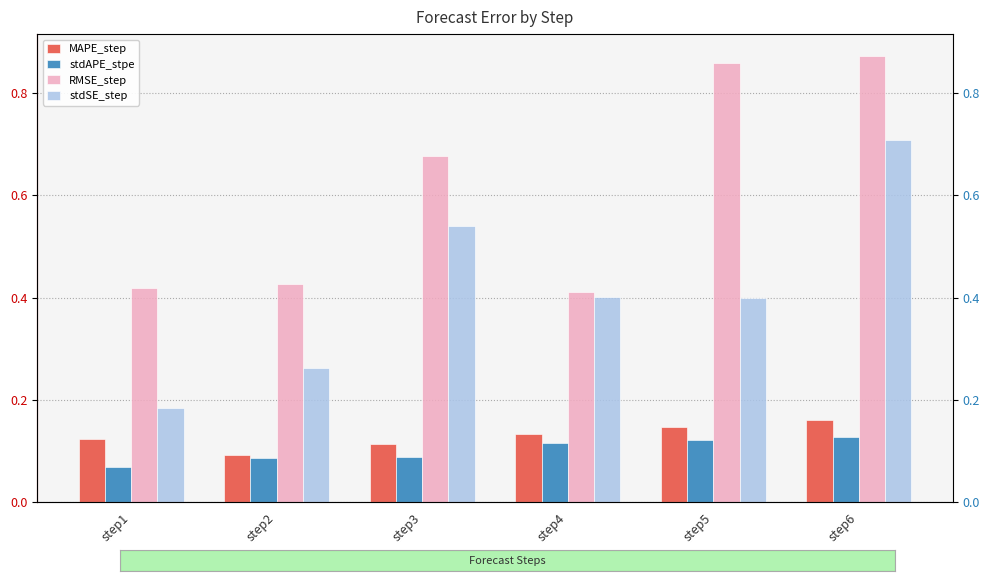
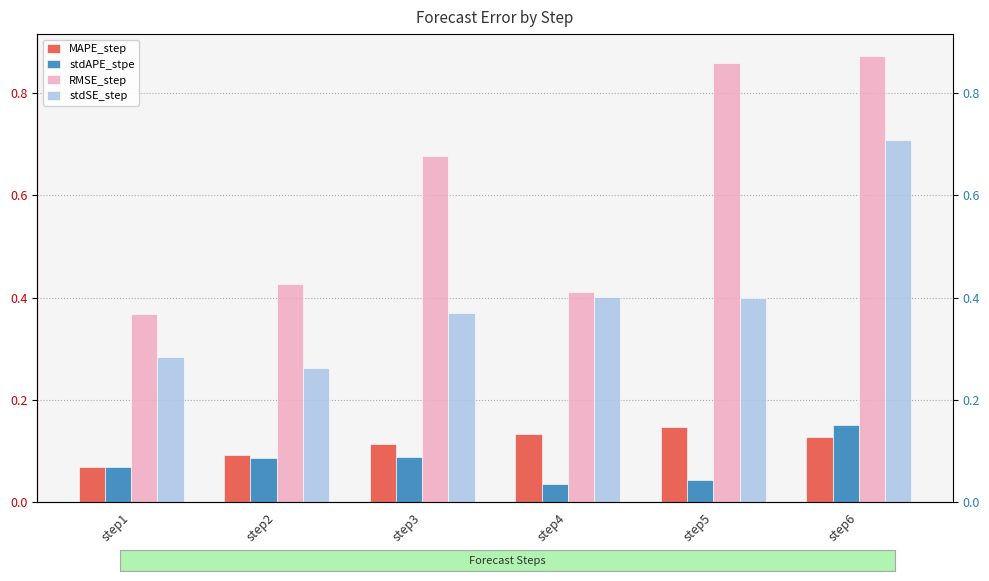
MAPE_step, step1: 0.12 -> 0.07
RMSE_step, step1: 0.42 -> 0.37
stdSE_step, step1: 0.19 -> 0.28
stdSE_step, step3: 0.54 -> 0.37
stdAPE_stpe, step4: 0.12 -> 0.04
stdAPE_stpe, step5: 0.12 -> 0.04
MAPE_step, step6: 0.16 -> 0.13
stdAPE_stpe, step6: 0.13 -> 0.15
